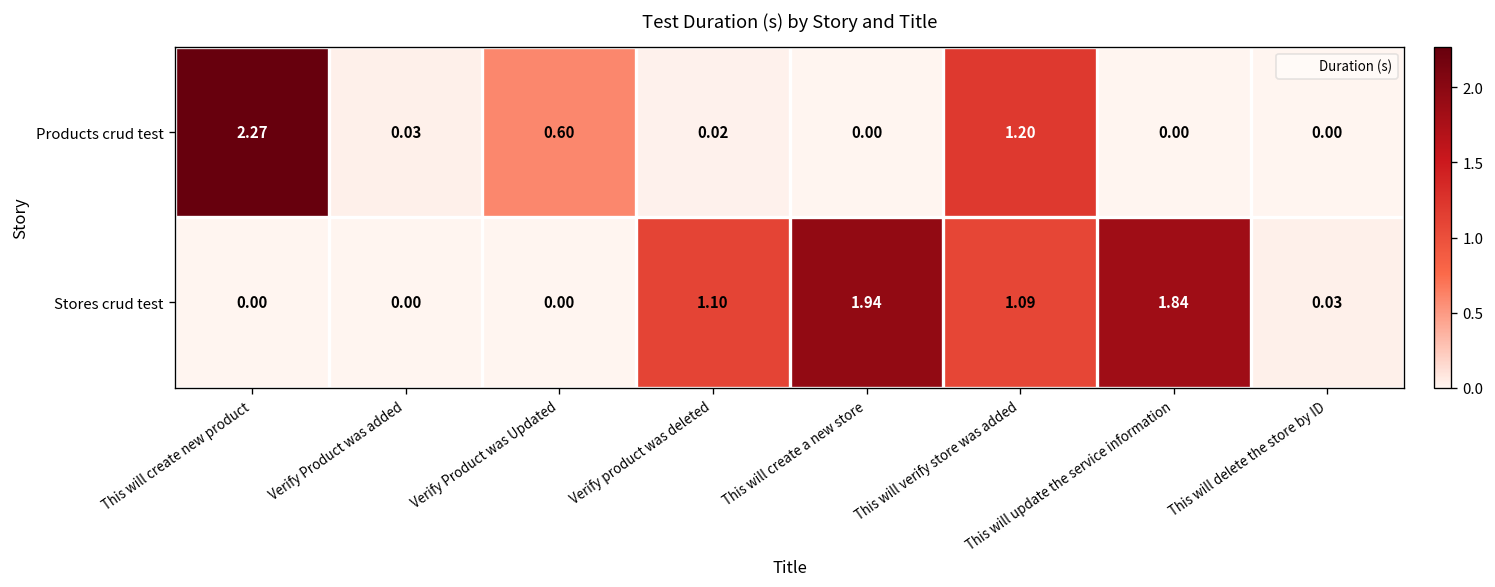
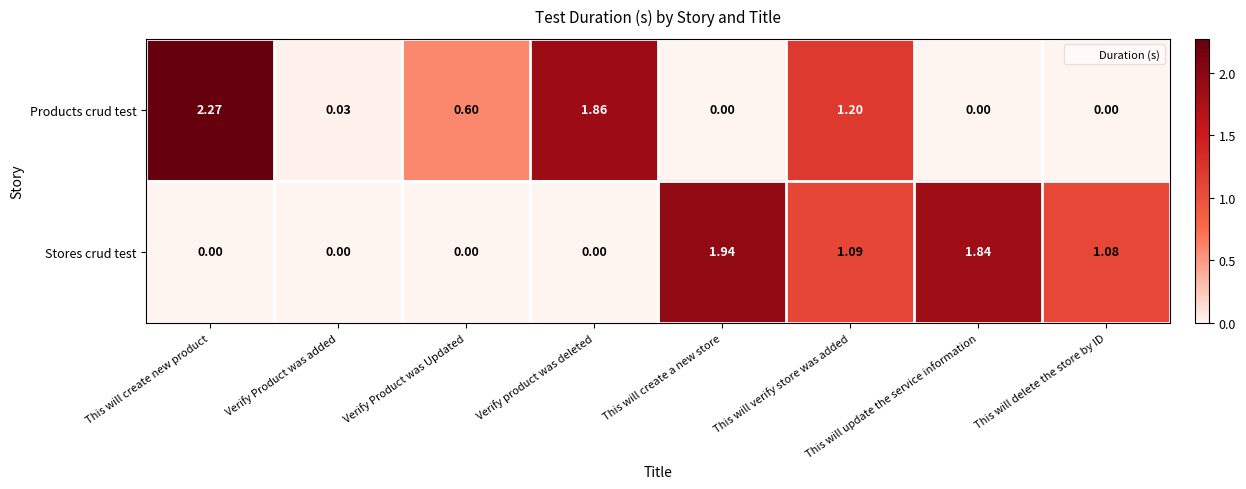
Products crud test, Verify product was deleted: 0.02 -> 1.86
Stores crud test, Verify product was deleted: 1.10 -> 0.00
Stores crud test, This will delete the store by ID: 0.03 -> 1.08
